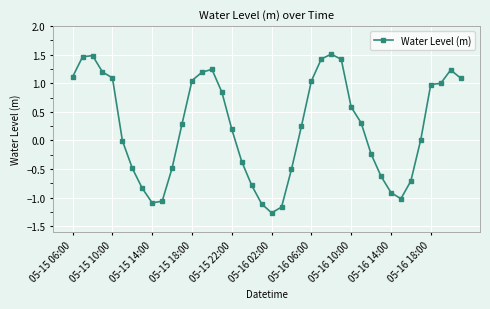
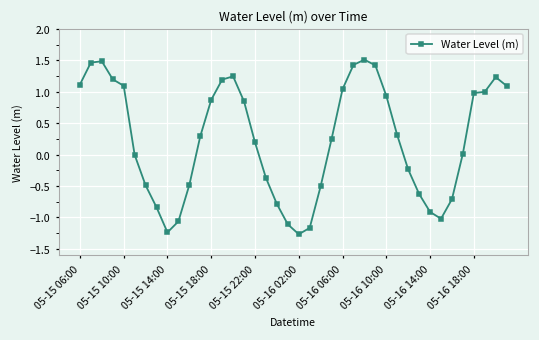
05-15 14:00: -1.1 -> -1.2
05-15 18:00: 1.0 -> 0.9
05-16 10:00: 0.6 -> 0.9
